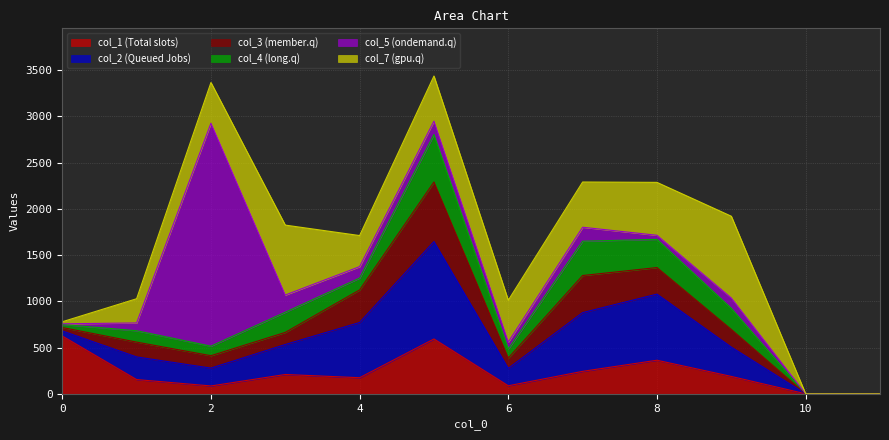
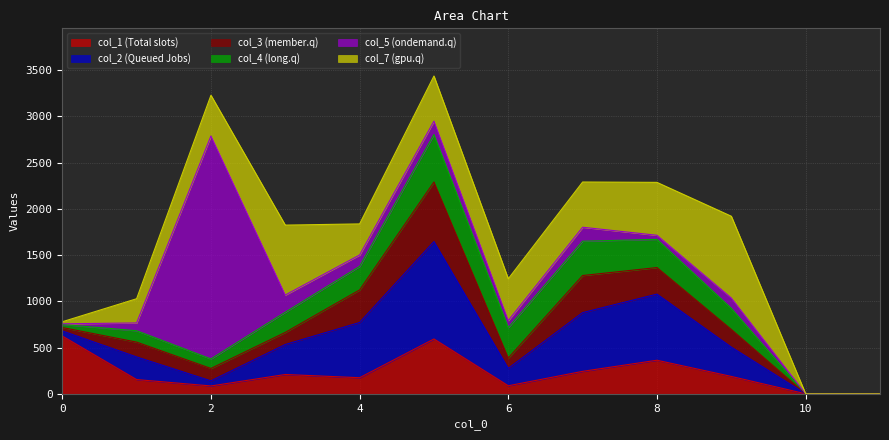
col_2 (Queued Jobs), 2: 200 -> 100
col_4 (long.q), 4: 100 -> 300
col_4 (long.q), 6: 100 -> 300
